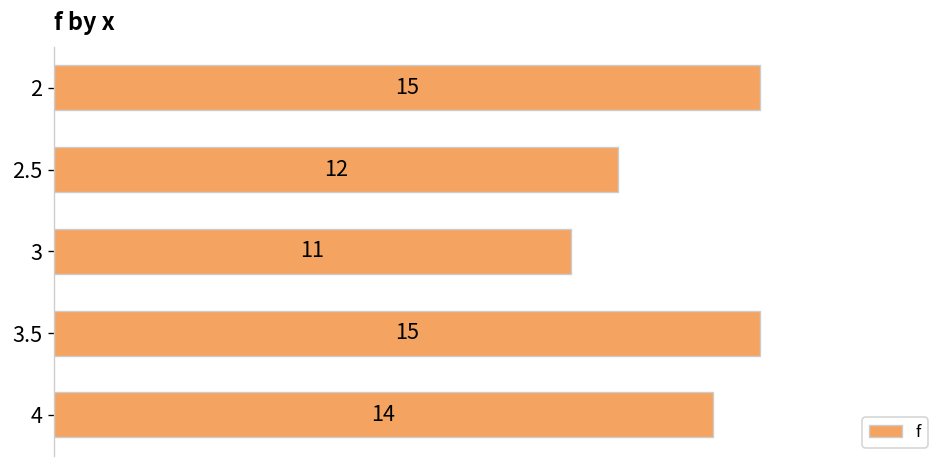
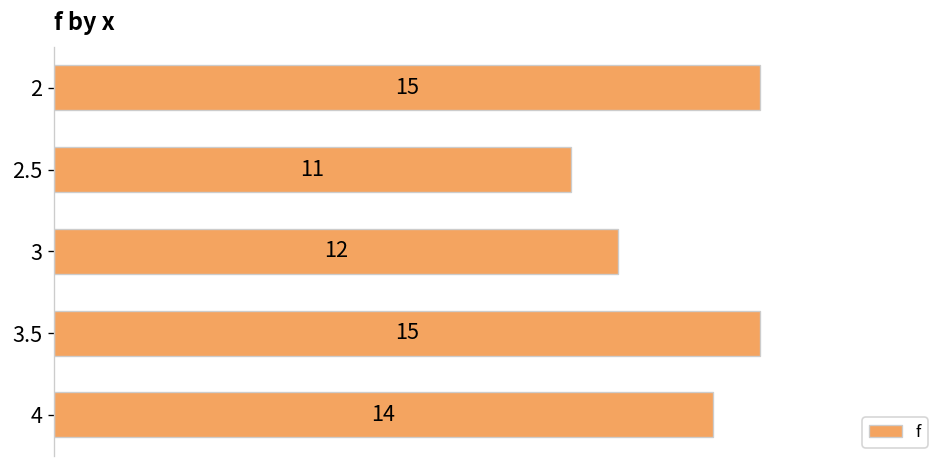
2.5: 12 -> 11
3: 11 -> 12
